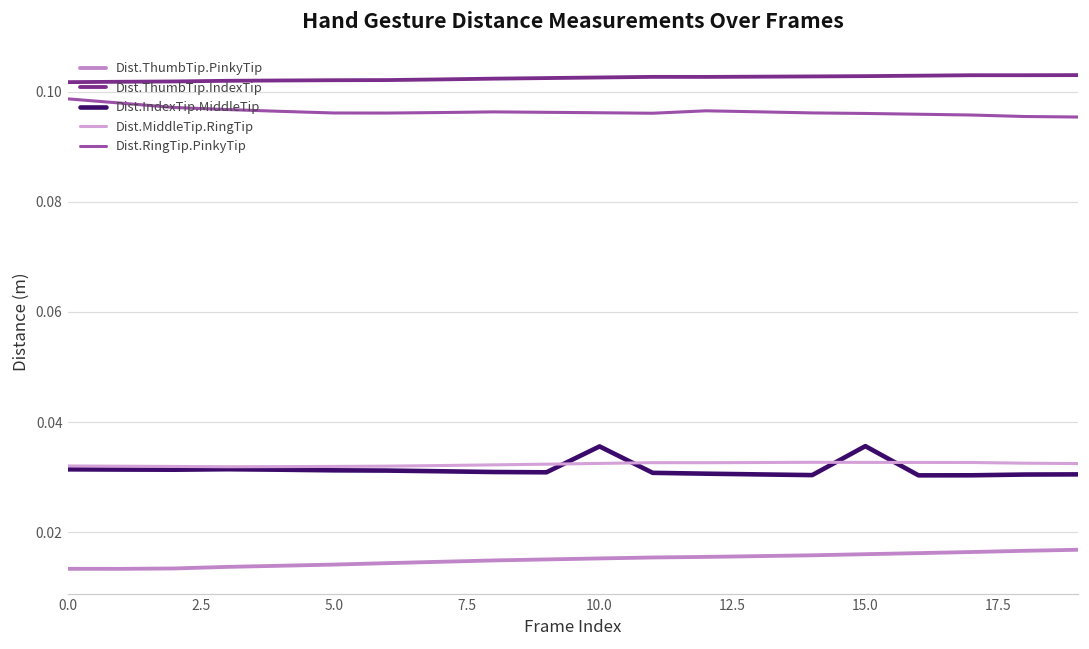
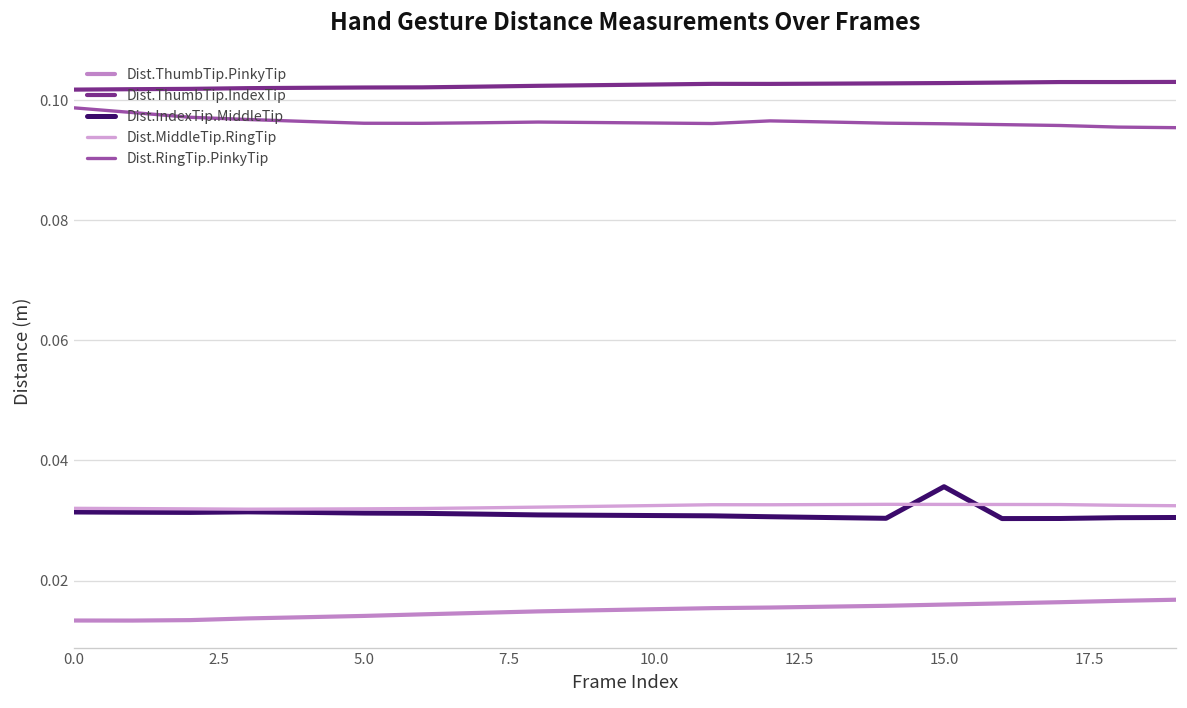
Dist.IndexTip.MiddleTip, 10.0: 0.036 -> 0.031
